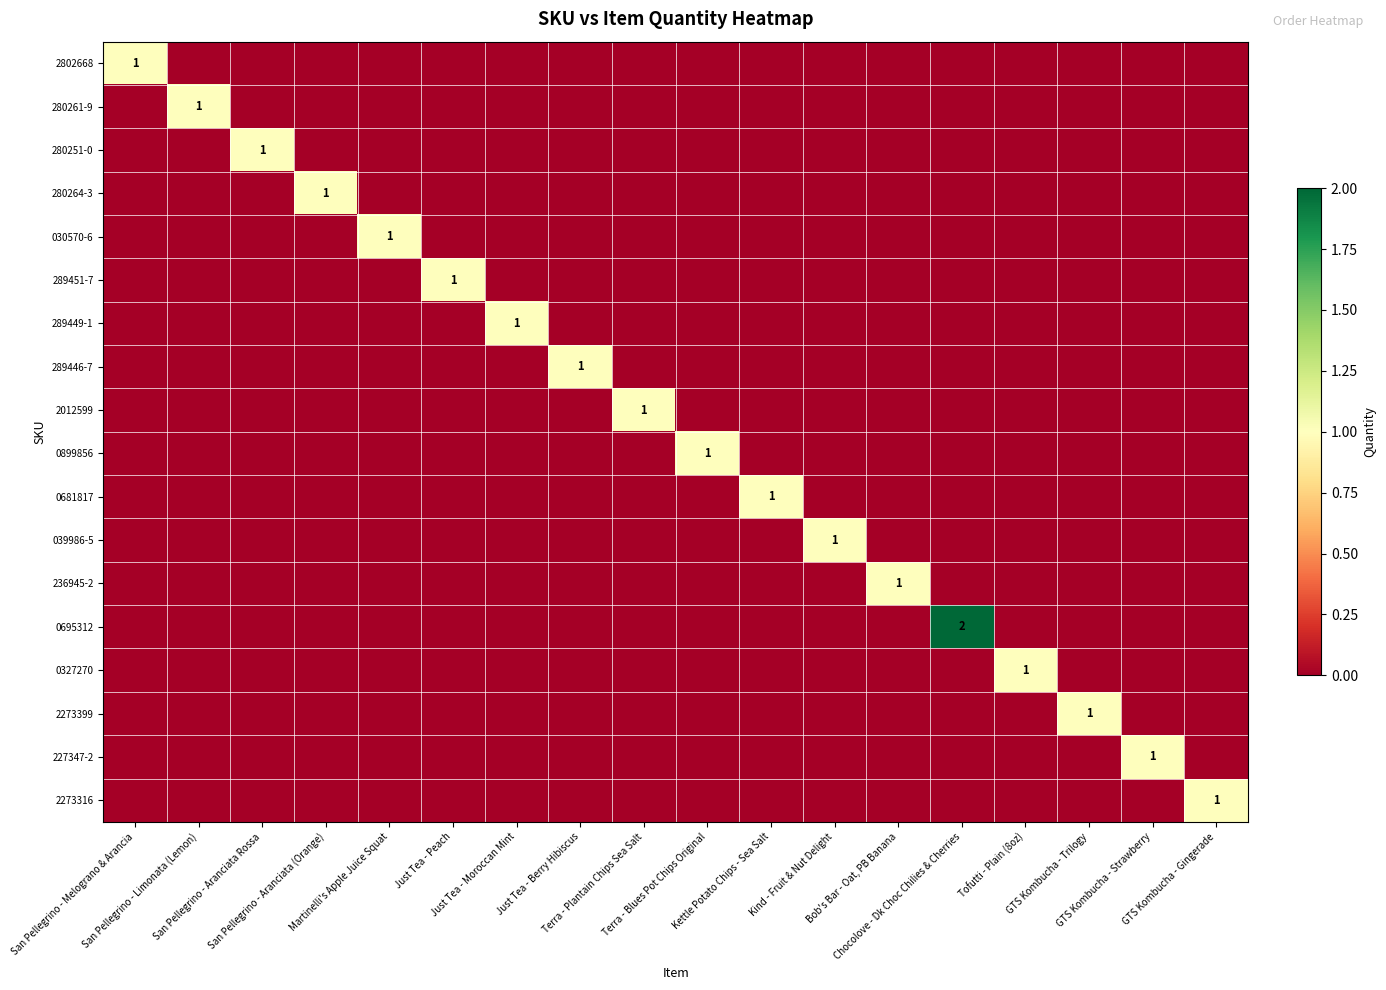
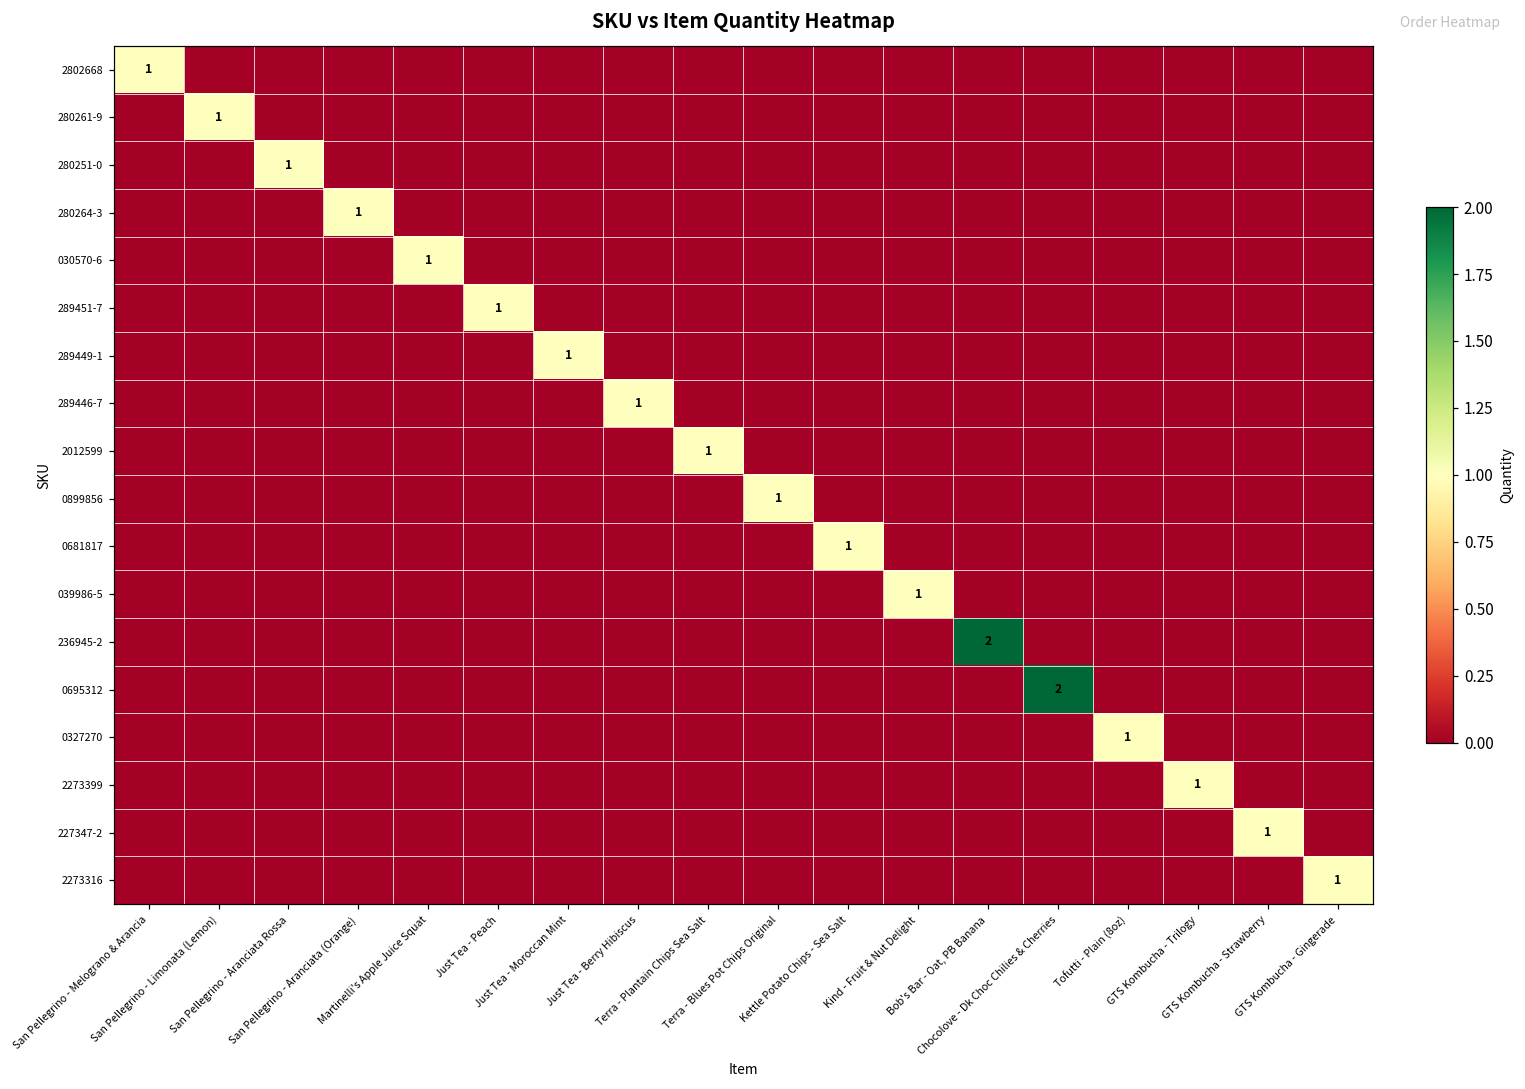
236945-2, Bob's Bar - Oat, PB Banana: 1 -> 2
